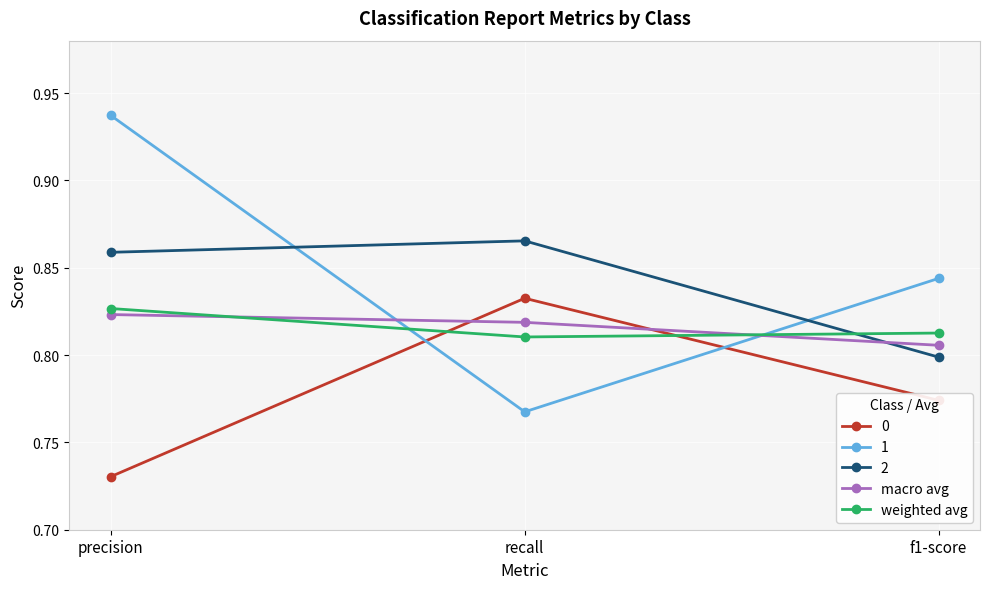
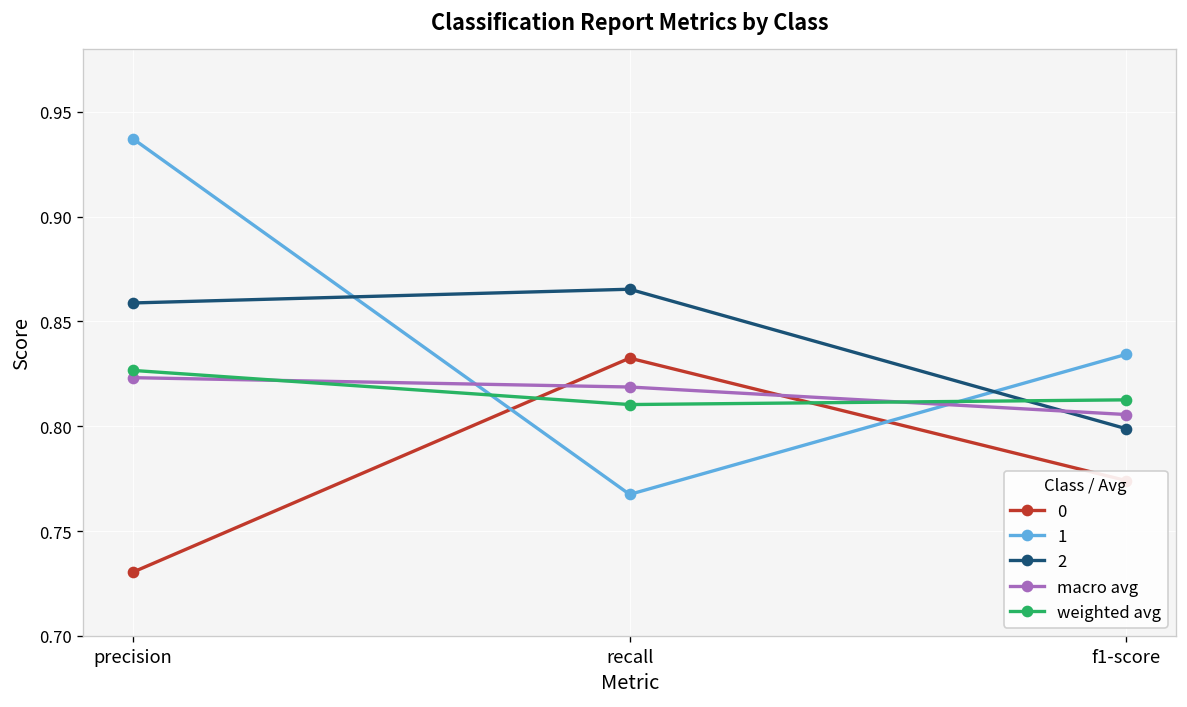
1, f1-score: 0.844 -> 0.834
